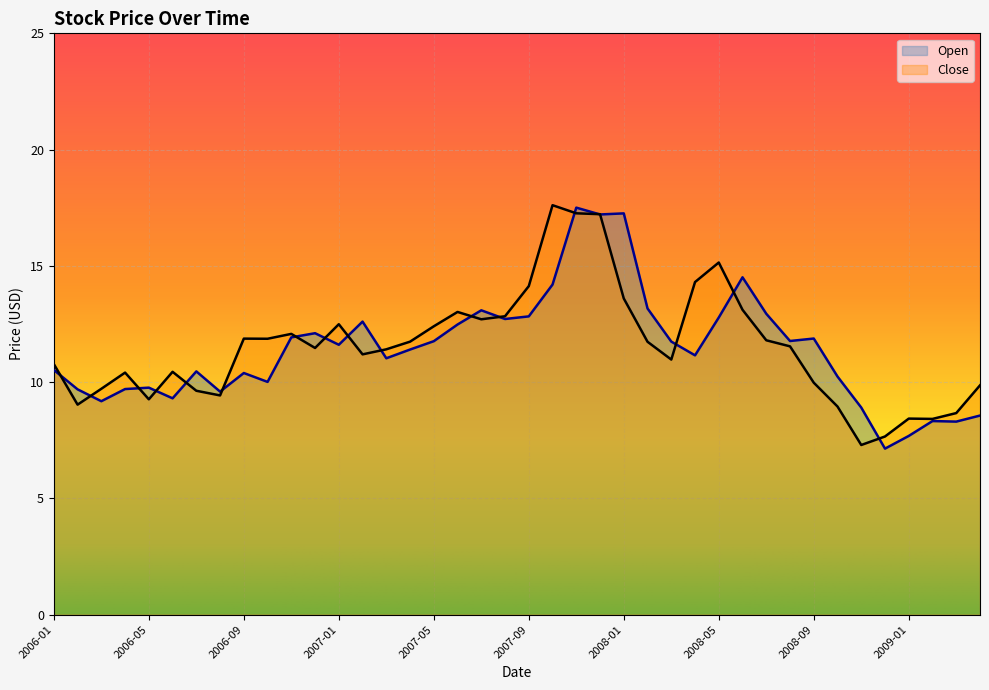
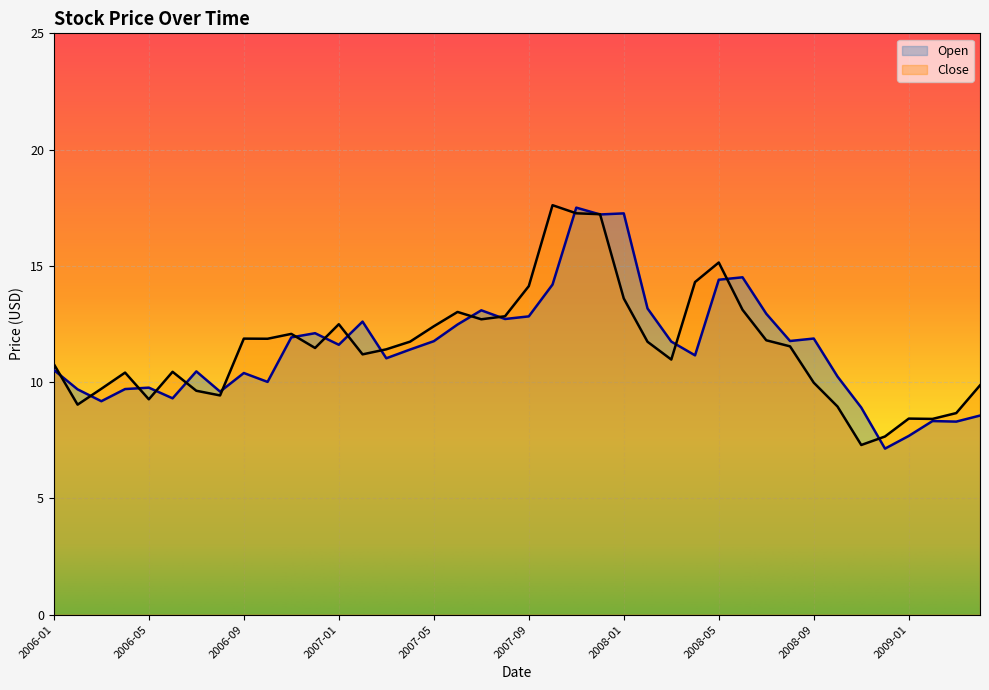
Open, 2008-05: 12.8 -> 14.4
